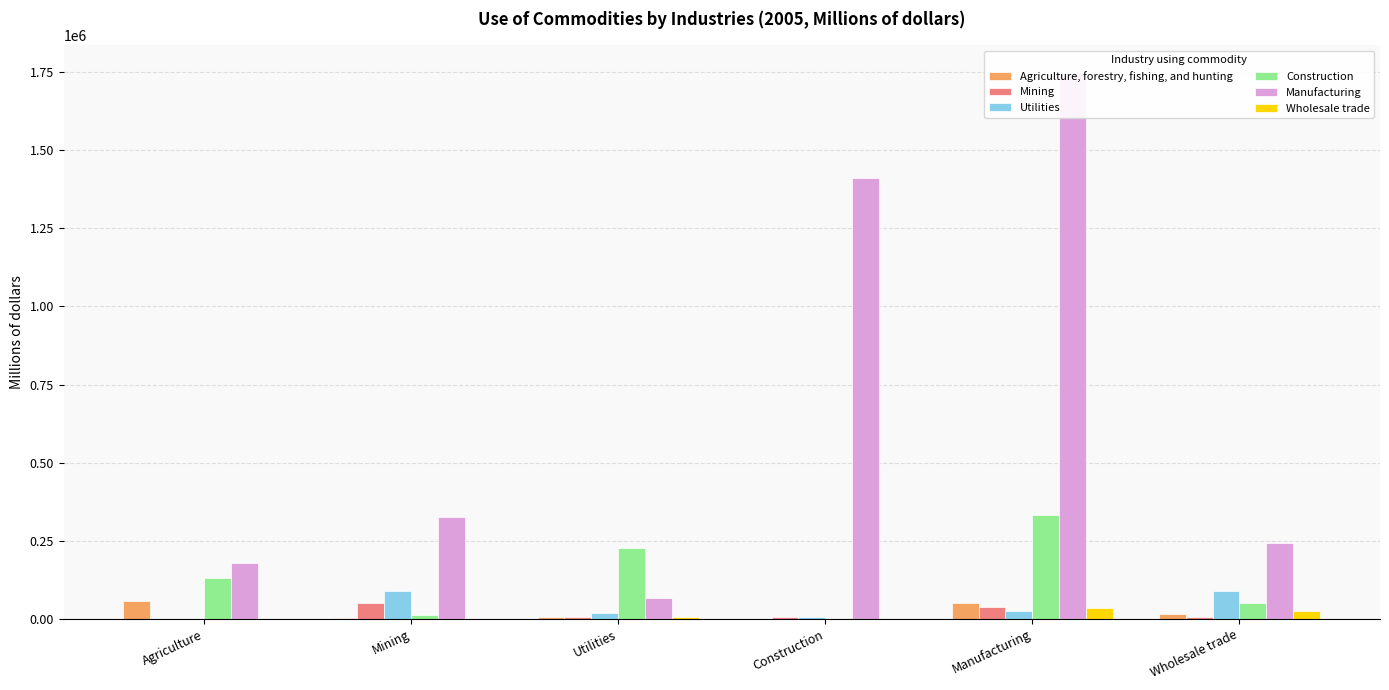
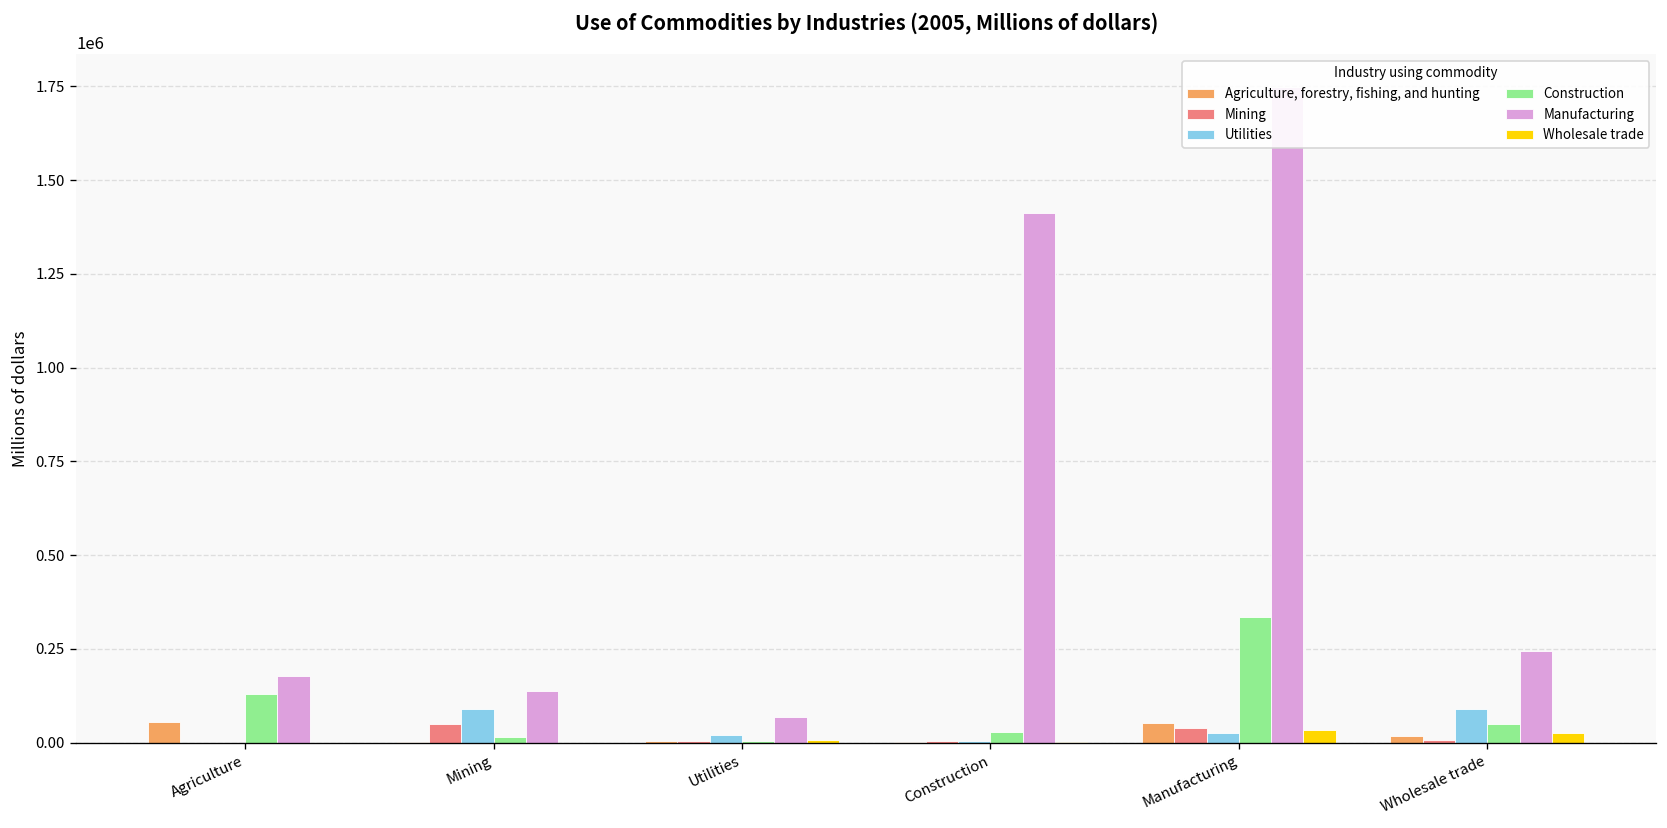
Manufacturing, Mining: 330000 -> 140000
Construction, Utilities: 230000 -> 10000
Construction, Construction: 0 -> 30000
